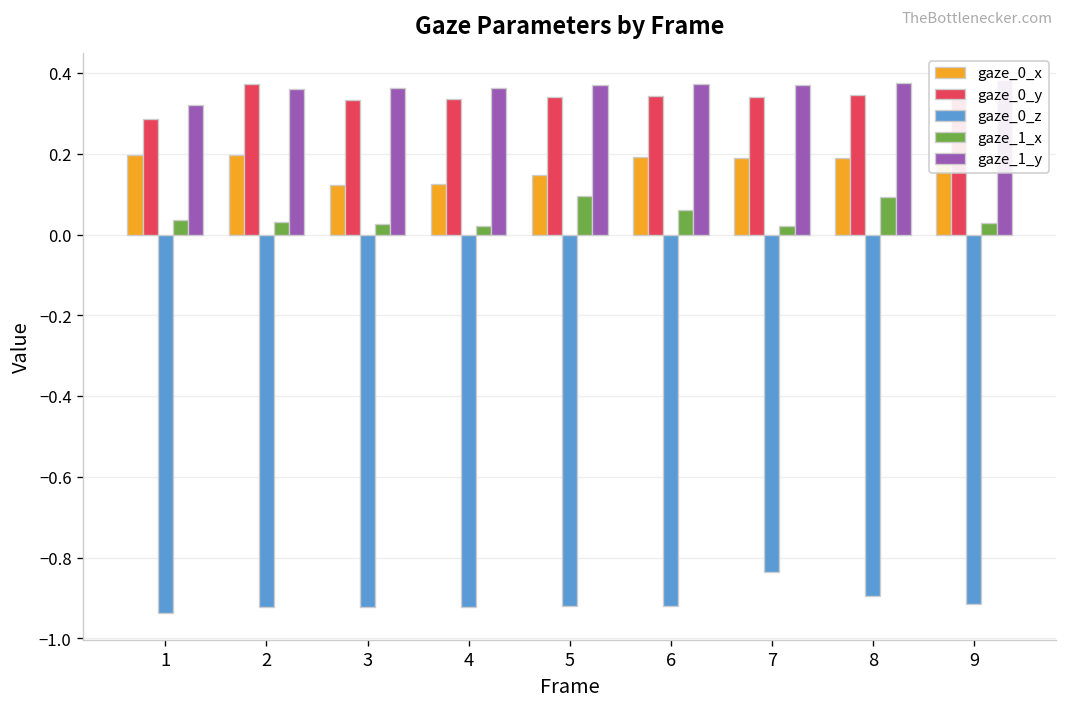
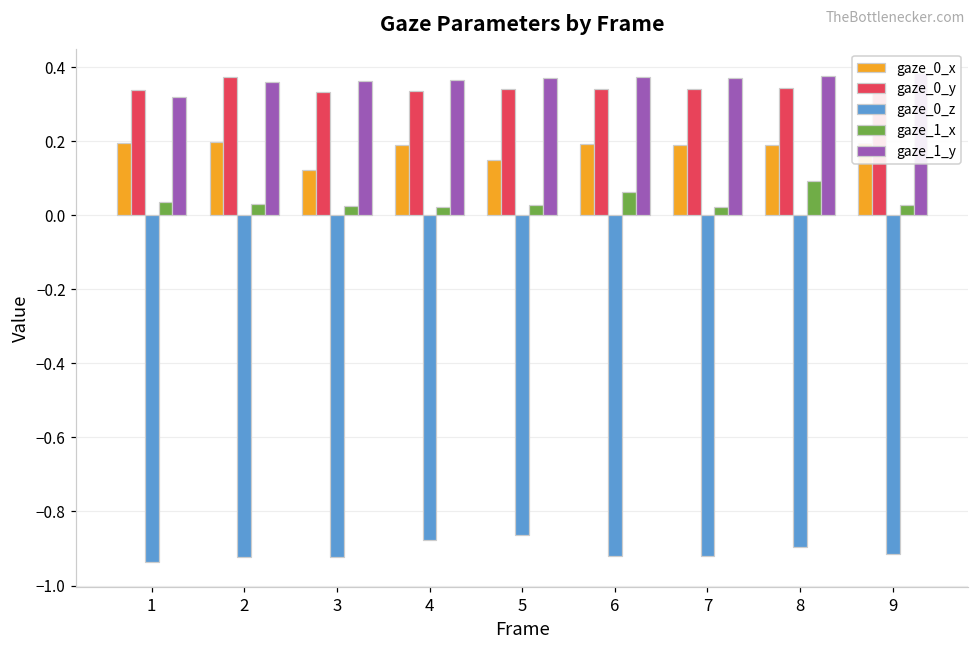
gaze_0_y, 1: 0.29 -> 0.34
gaze_0_x, 4: 0.13 -> 0.19
gaze_0_z, 4: -0.92 -> -0.88
gaze_0_z, 5: -0.92 -> -0.86
gaze_1_x, 5: 0.09 -> 0.03
gaze_0_z, 7: -0.84 -> -0.92
